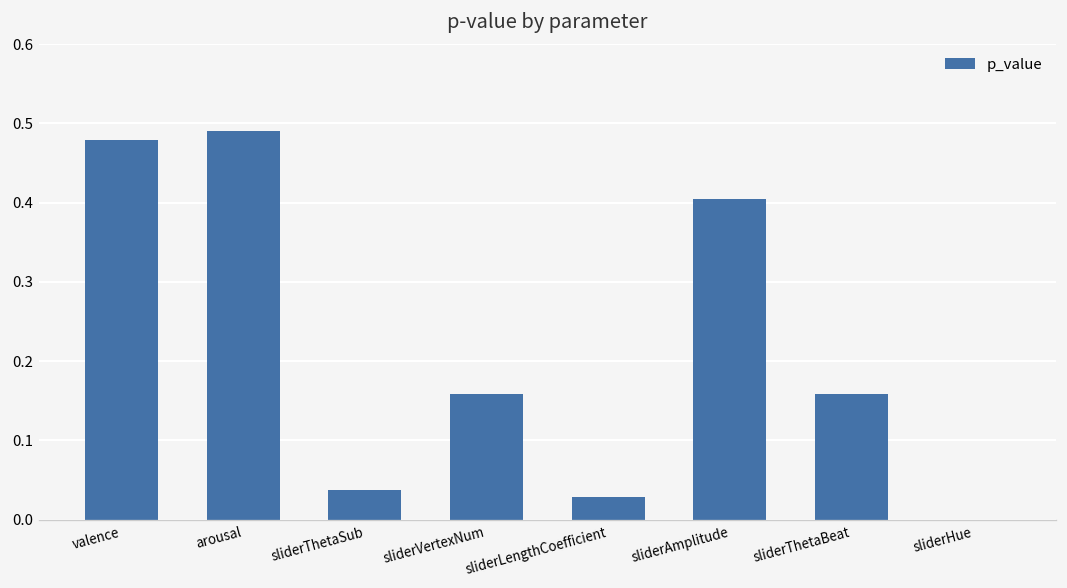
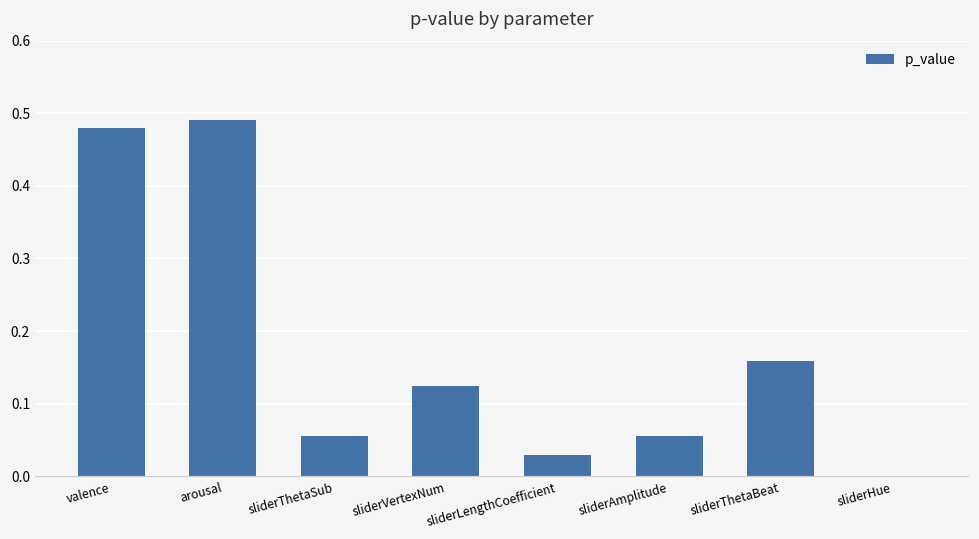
sliderThetaSub: 0.04 -> 0.06
sliderVertexNum: 0.16 -> 0.12
sliderAmplitude: 0.40 -> 0.06
